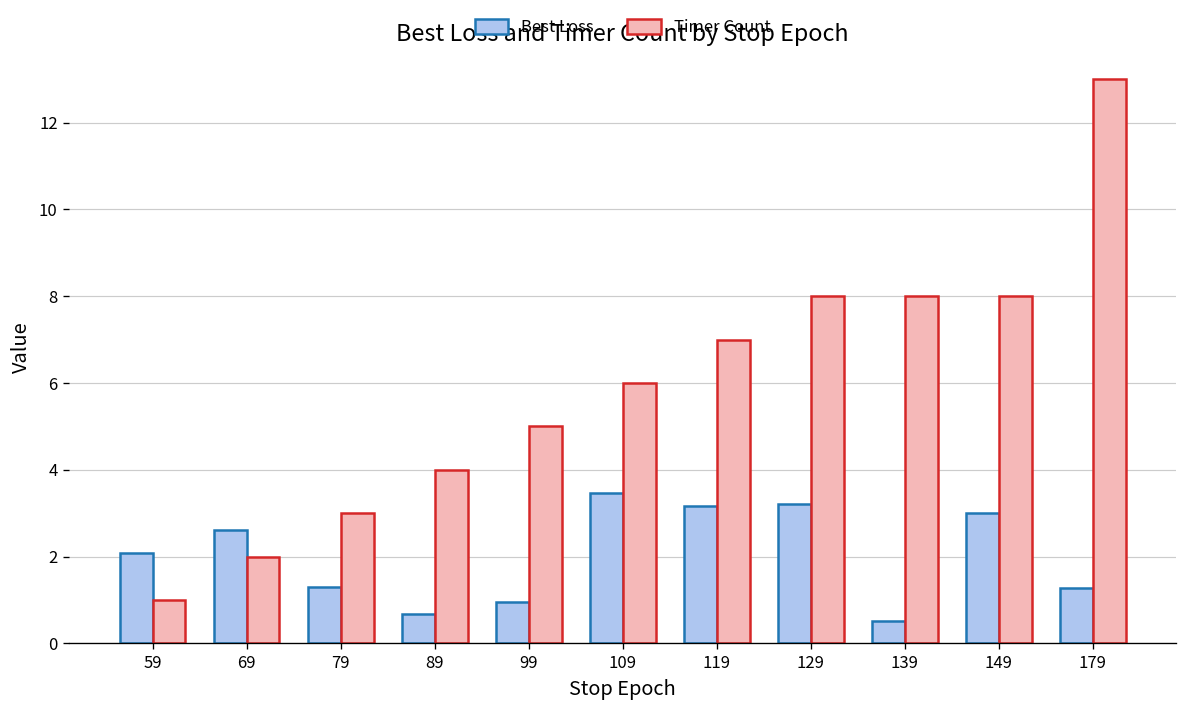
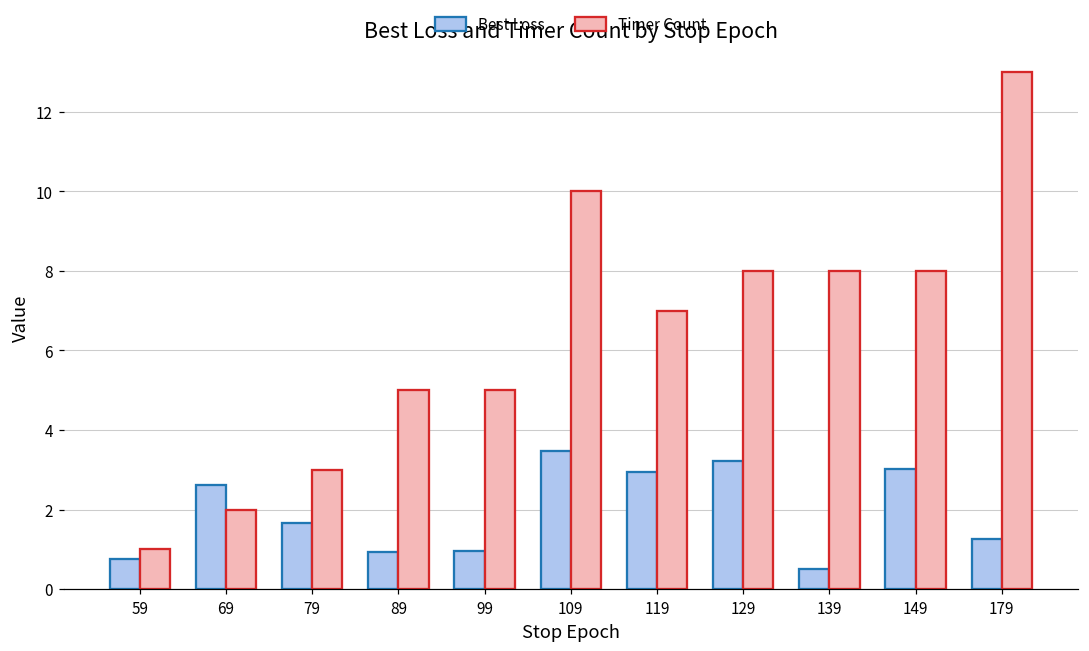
Best Loss, 59: 2.1 -> 0.8
Best Loss, 79: 1.3 -> 1.7
Best Loss, 89: 0.7 -> 0.9
Timer Count, 89: 4 -> 5
Timer Count, 109: 6 -> 10
Best Loss, 119: 3.2 -> 2.9
